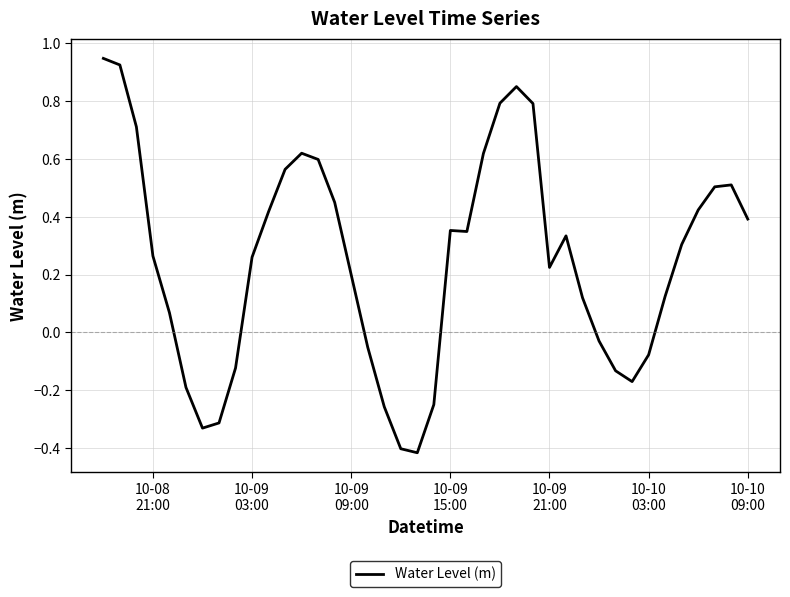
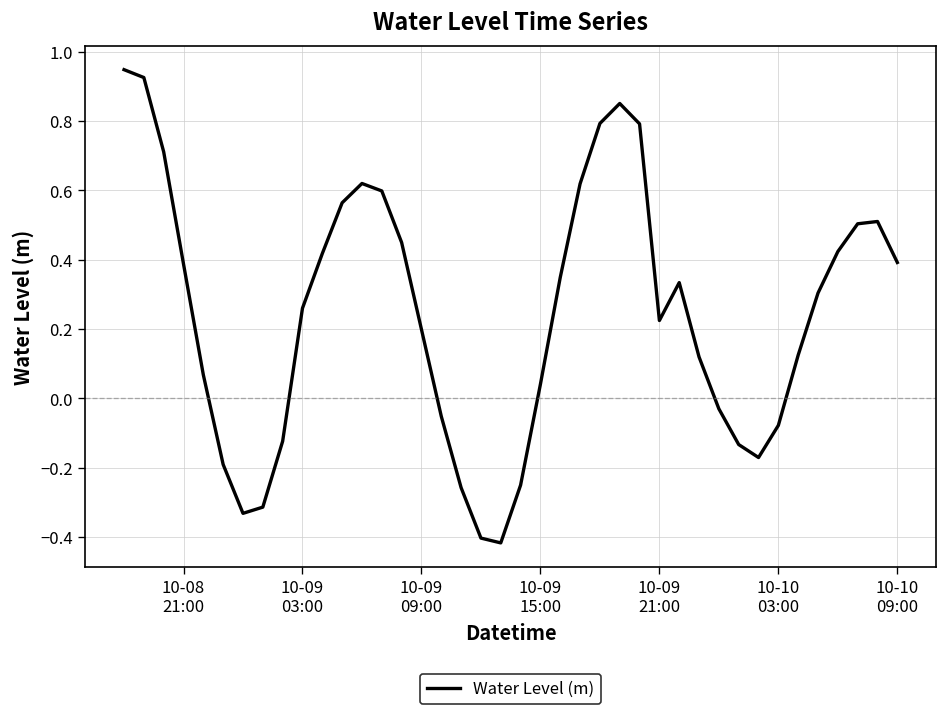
10-08 21:00: 0.26 -> 0.39
10-09 15:00: 0.35 -> 0.04
